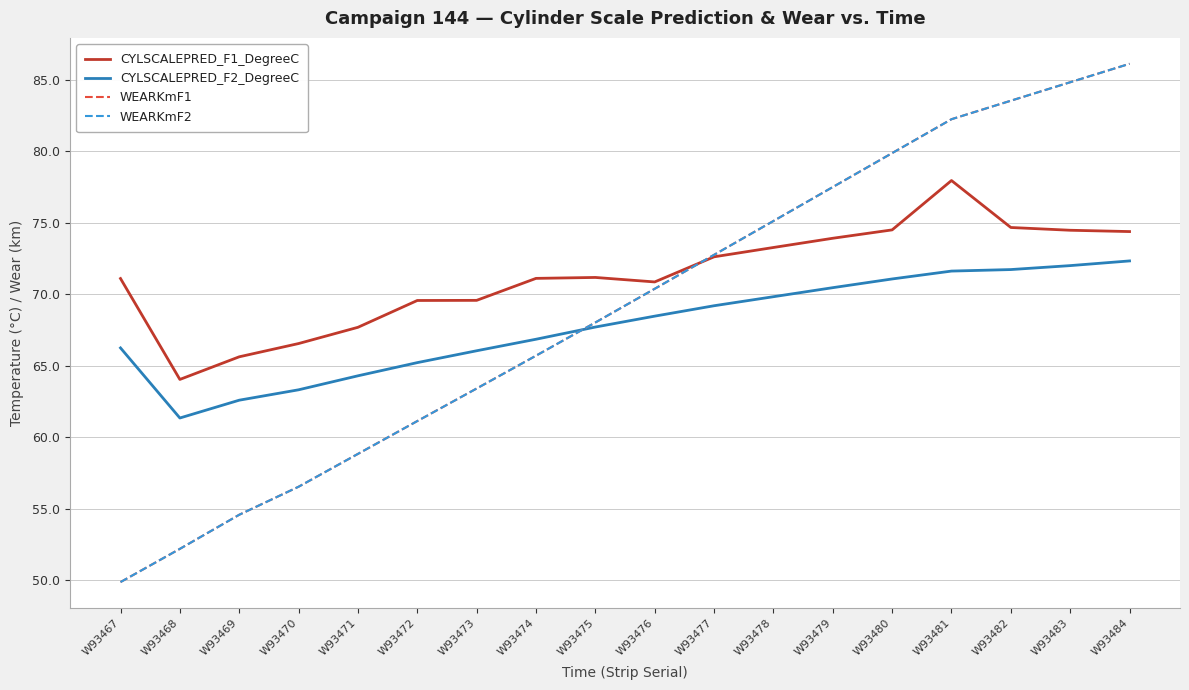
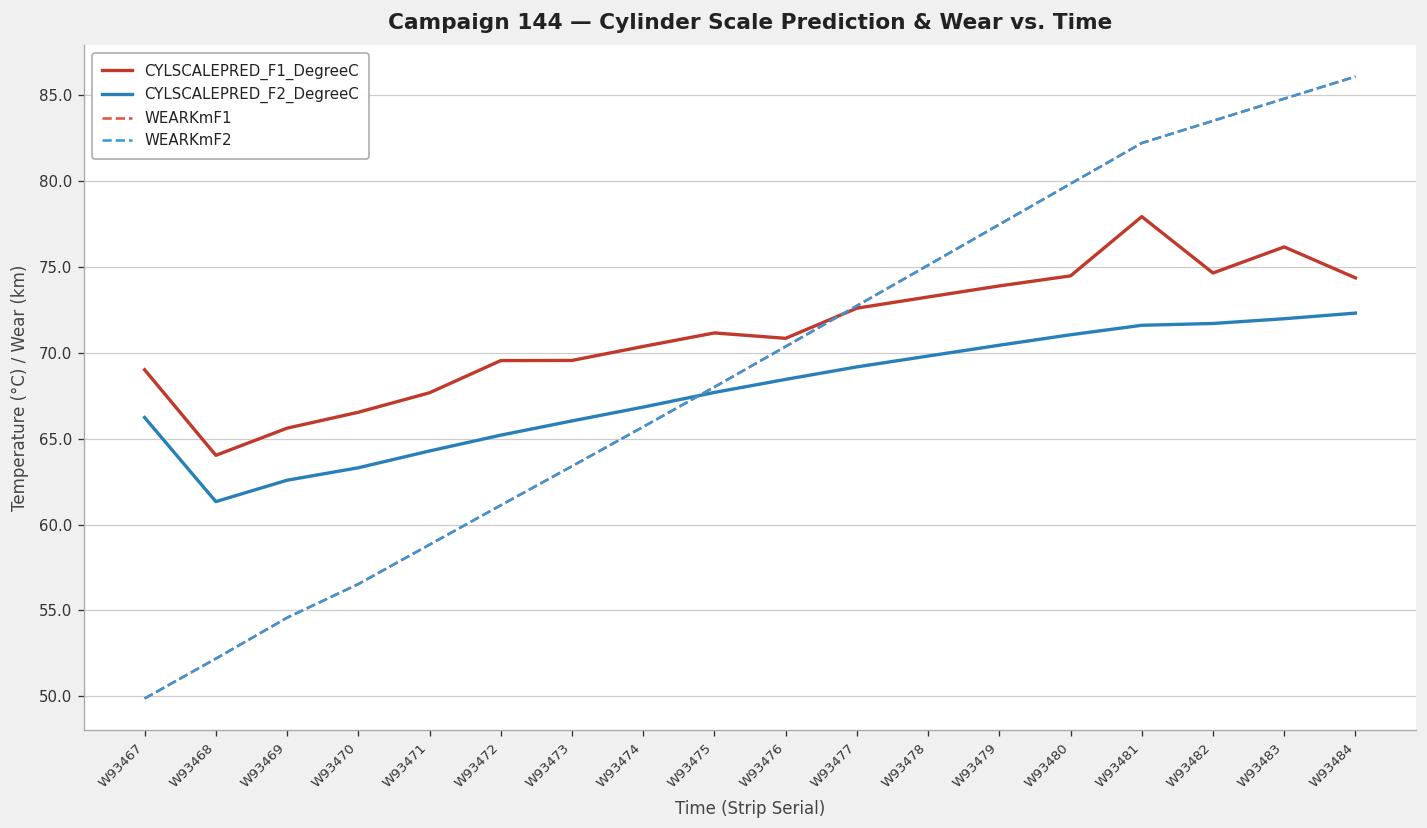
CYLSCALEPRED_F1_DegreeC, W93467: 71.1 -> 69.0
CYLSCALEPRED_F1_DegreeC, W93474: 71.1 -> 70.4
CYLSCALEPRED_F1_DegreeC, W93483: 74.5 -> 76.2
